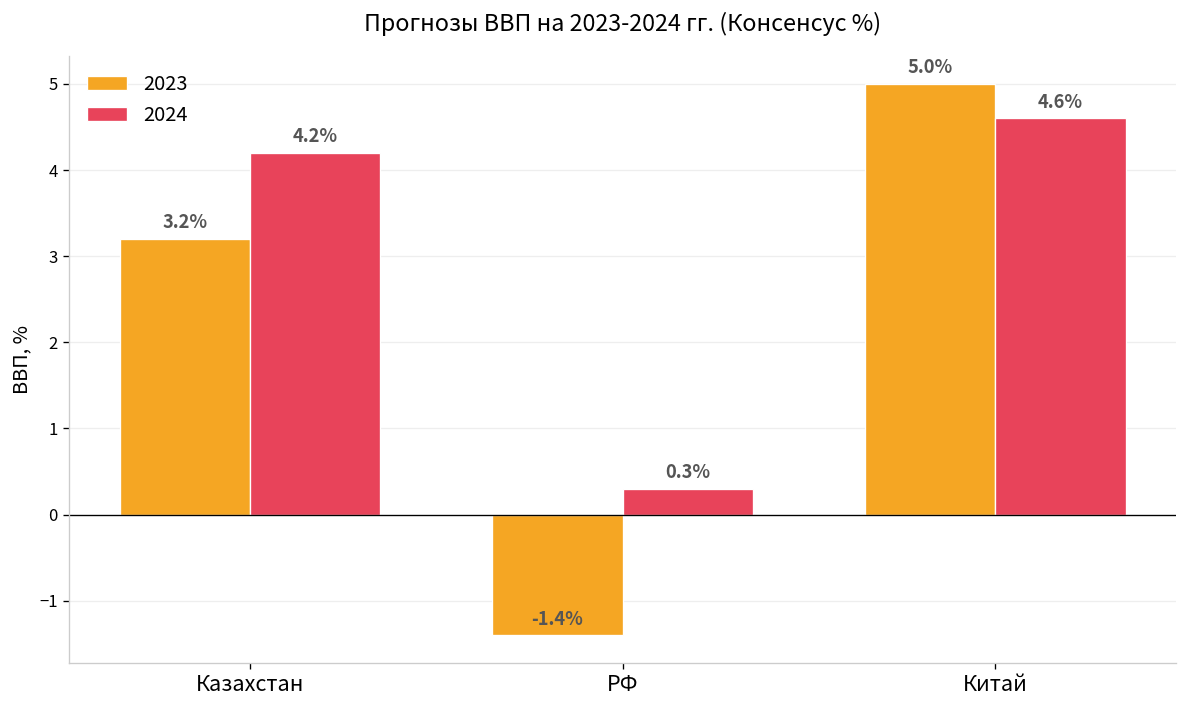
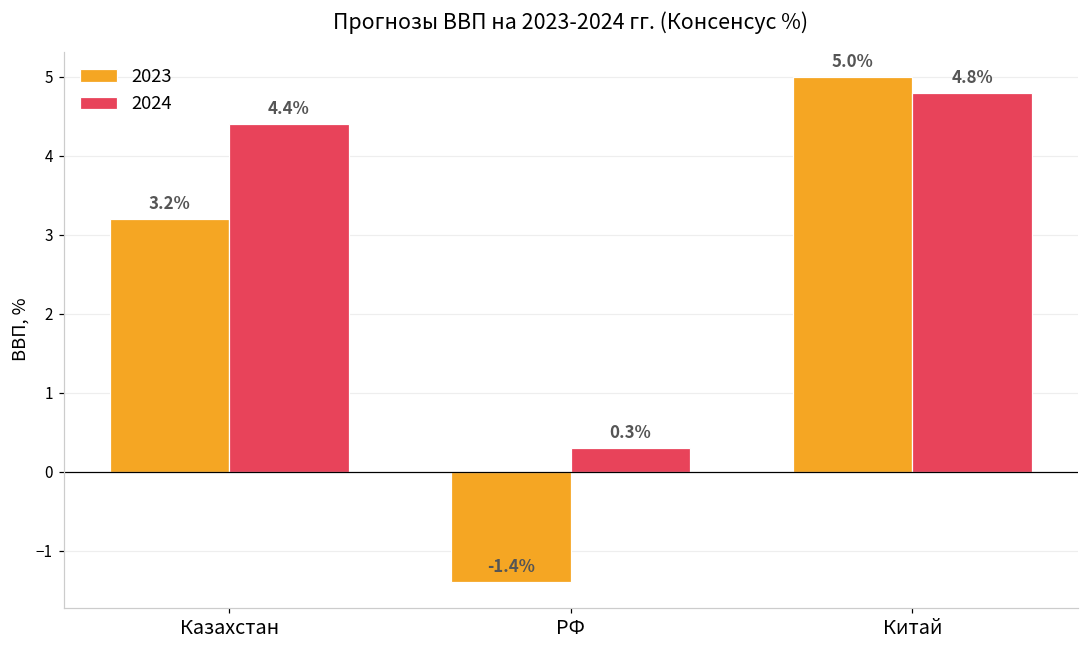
2024, Казахстан: 4.2% -> 4.4%
2024, Китай: 4.6% -> 4.8%
